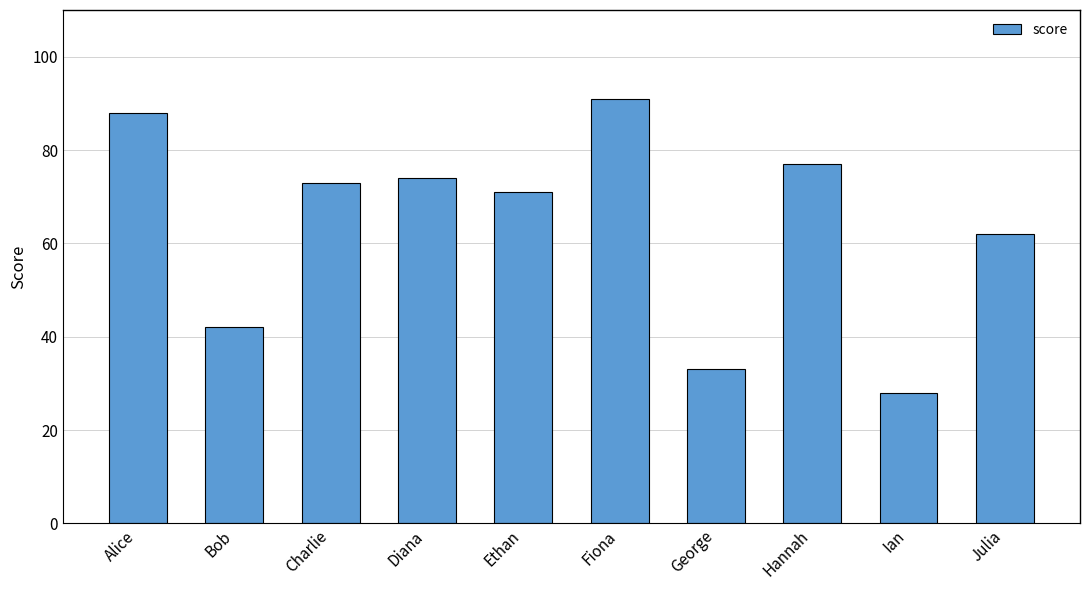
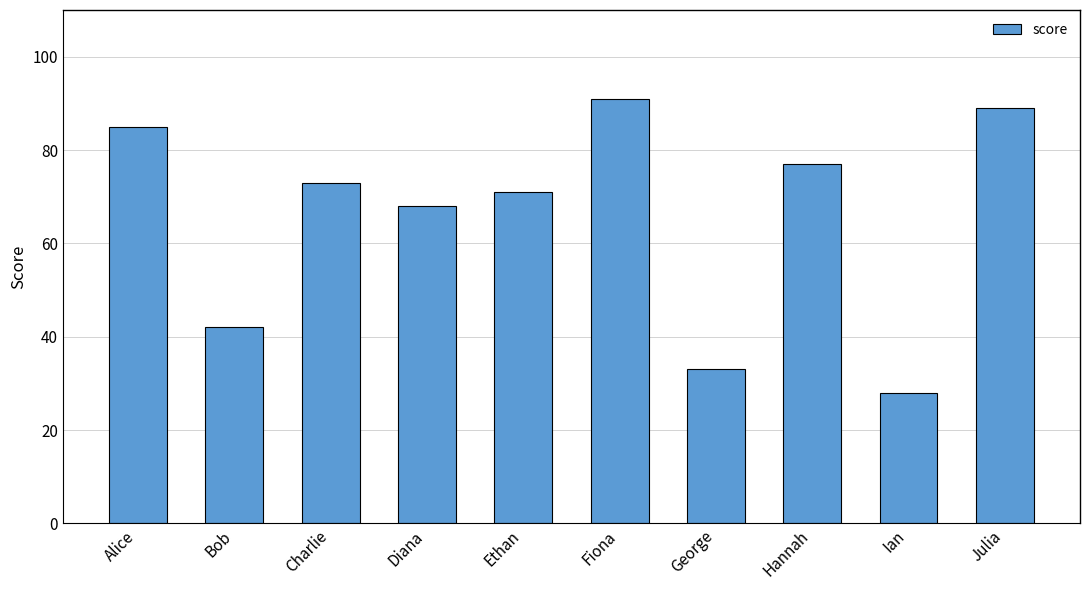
Alice: 88 -> 85
Diana: 74 -> 68
Julia: 62 -> 89
